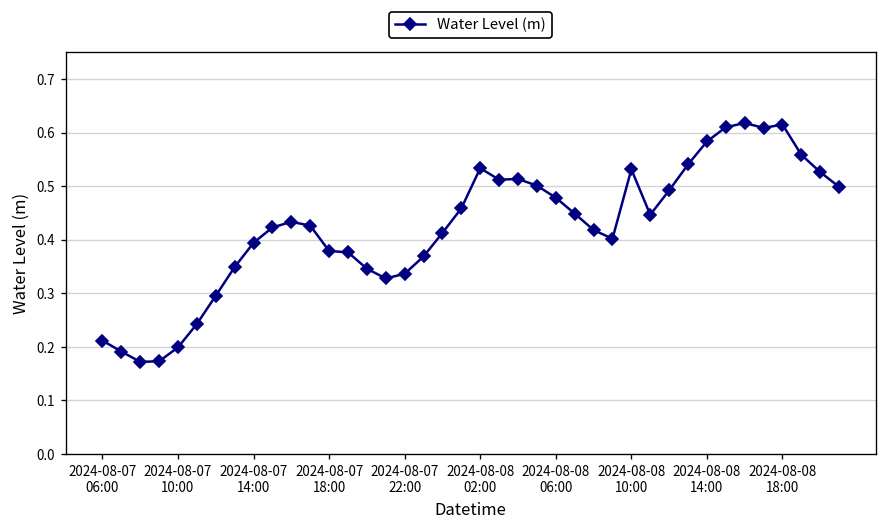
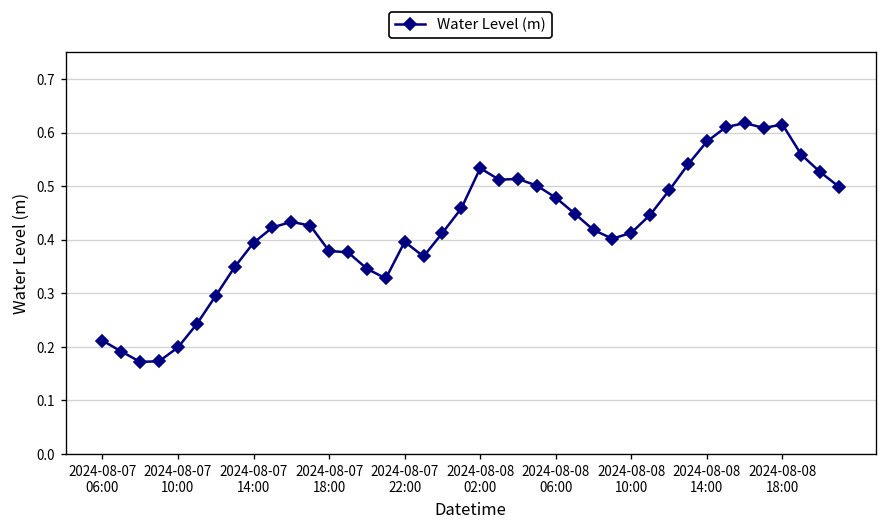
2024-08-07 22:00: 0.34 -> 0.40
2024-08-08 10:00: 0.53 -> 0.41
